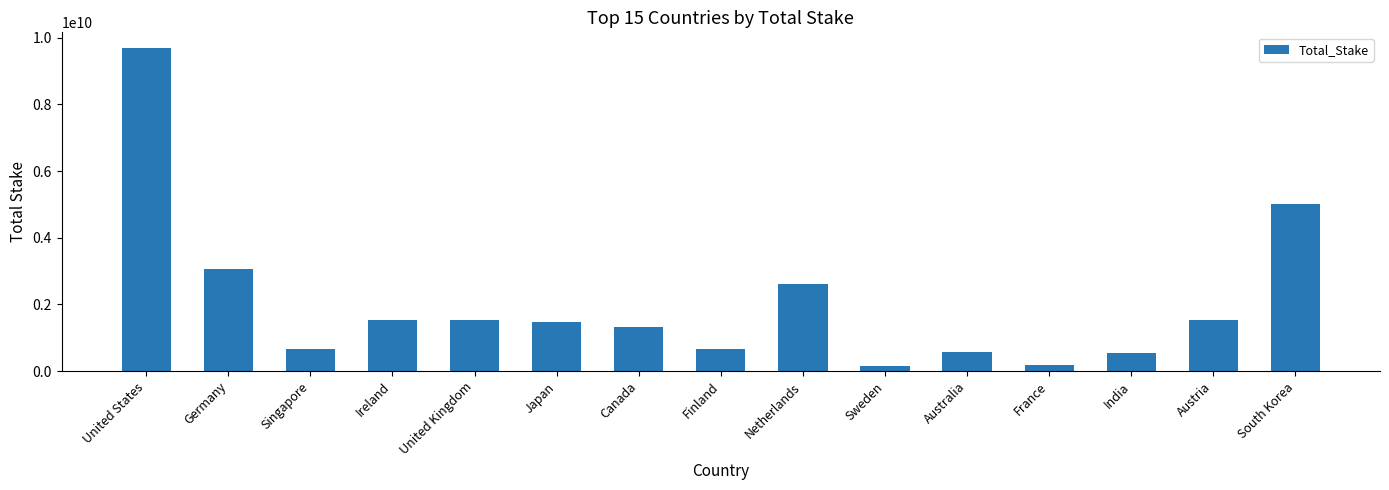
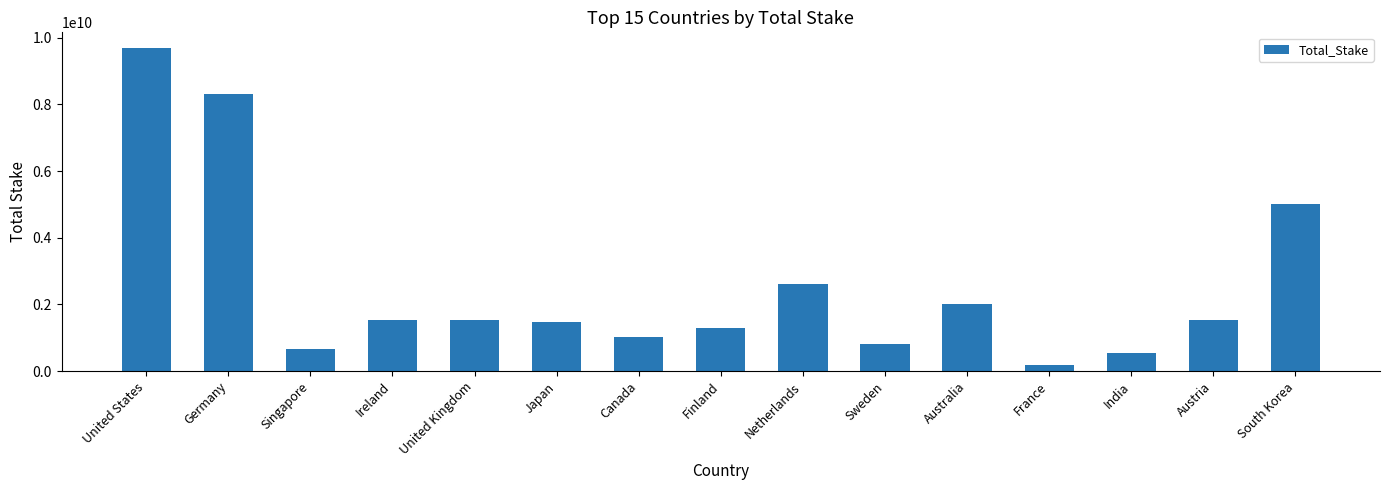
Germany: 3100000000 -> 8300000000
Canada: 1300000000 -> 1000000000
Finland: 700000000 -> 1300000000
Sweden: 200000000 -> 800000000
Australia: 600000000 -> 2000000000
